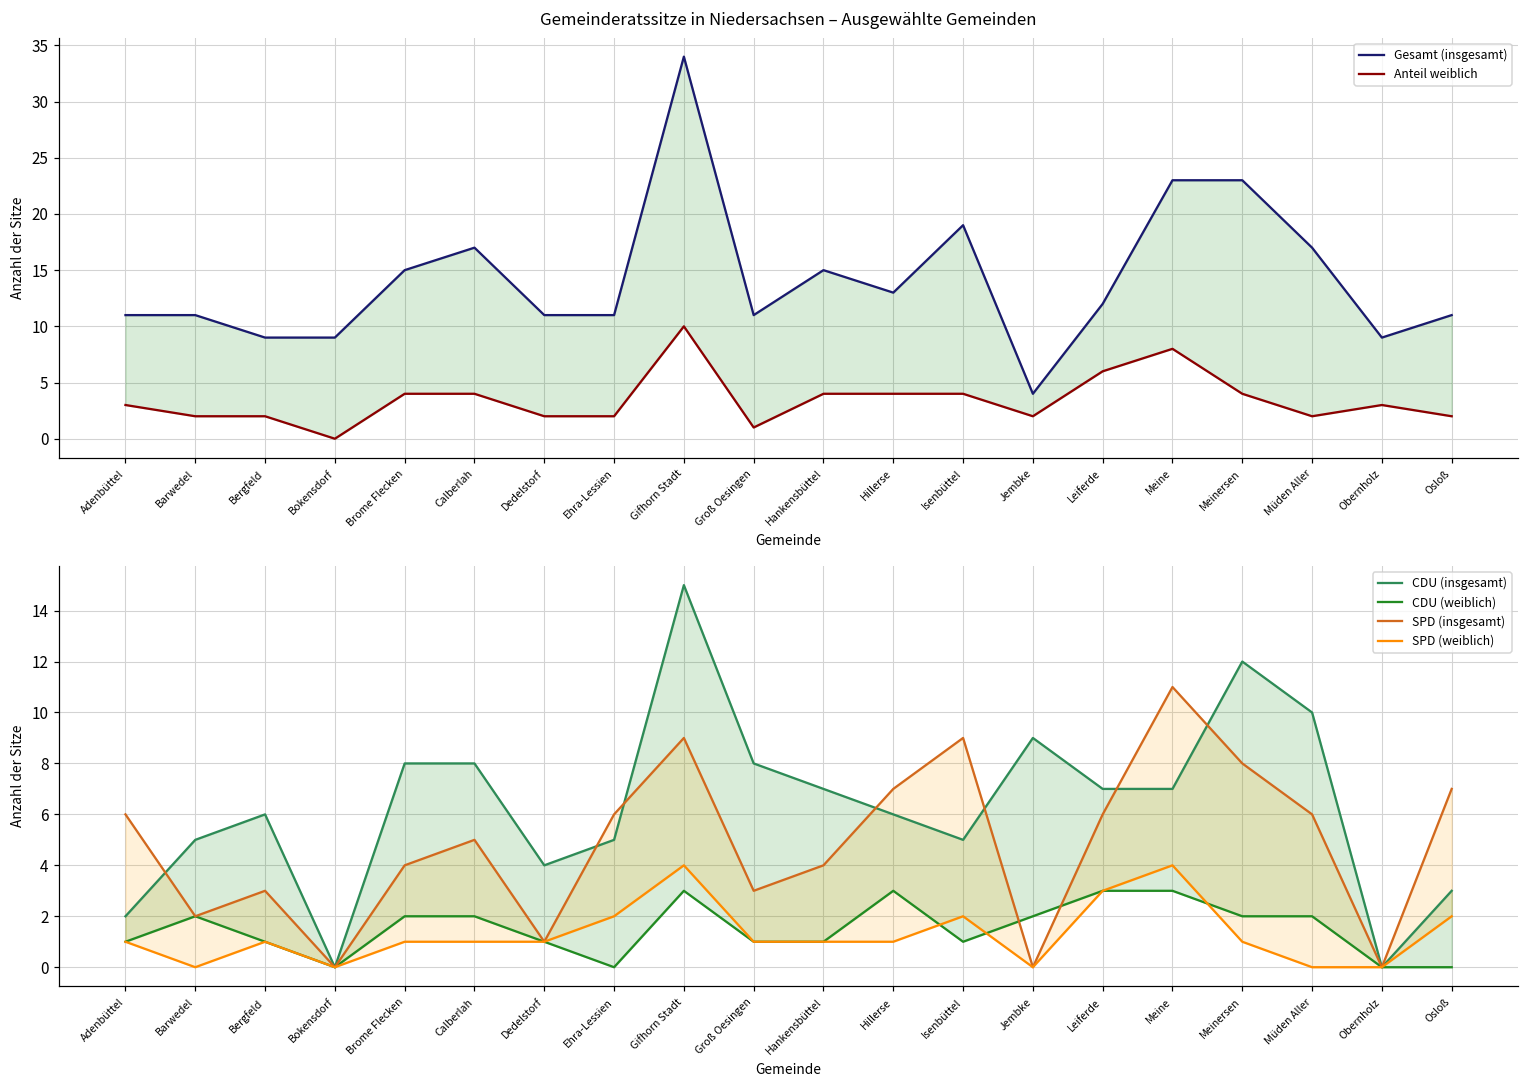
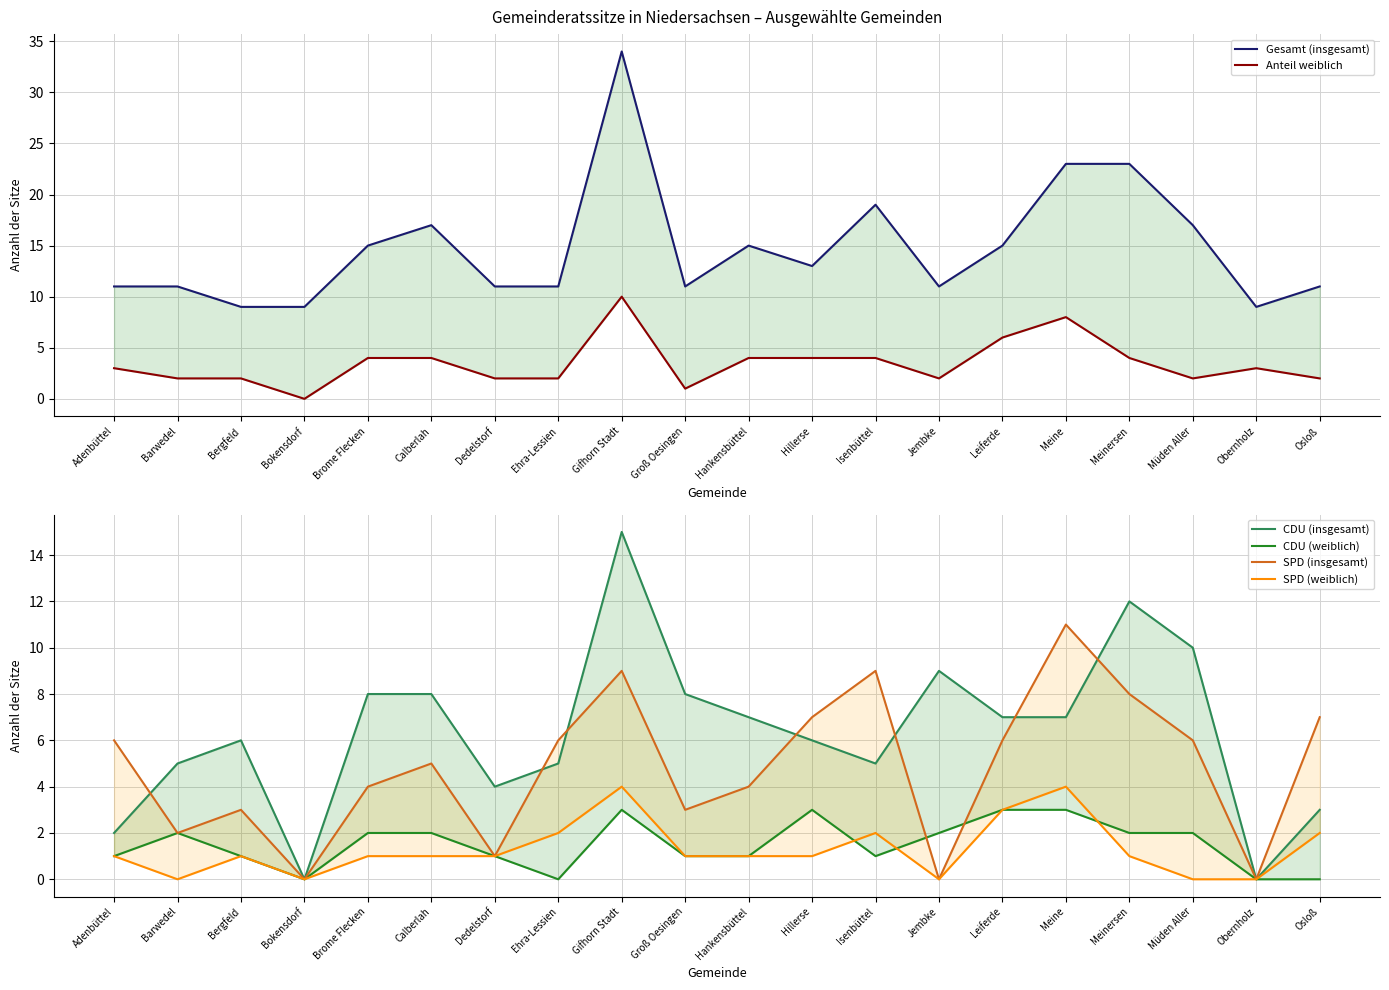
Gemeinderatssitze in Niedersachsen – Ausgewählte Gemeinden, Gesamt (insgesamt), Jembke: 4 -> 11
Gemeinderatssitze in Niedersachsen – Ausgewählte Gemeinden, Gesamt (insgesamt), Leiferde: 12 -> 15
